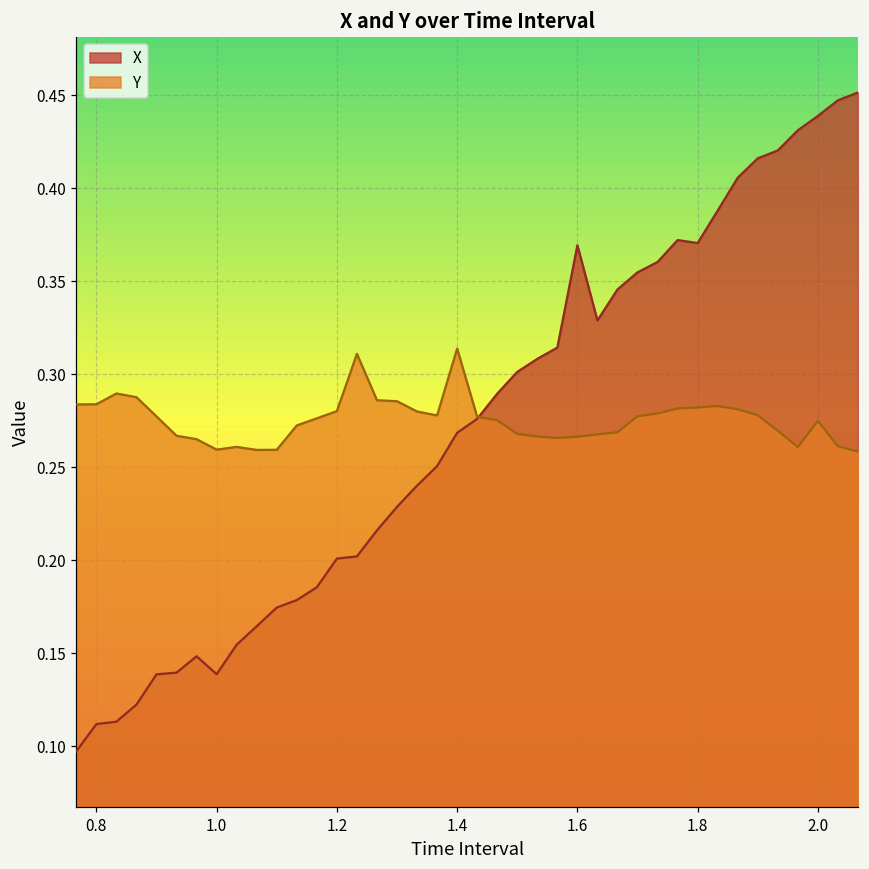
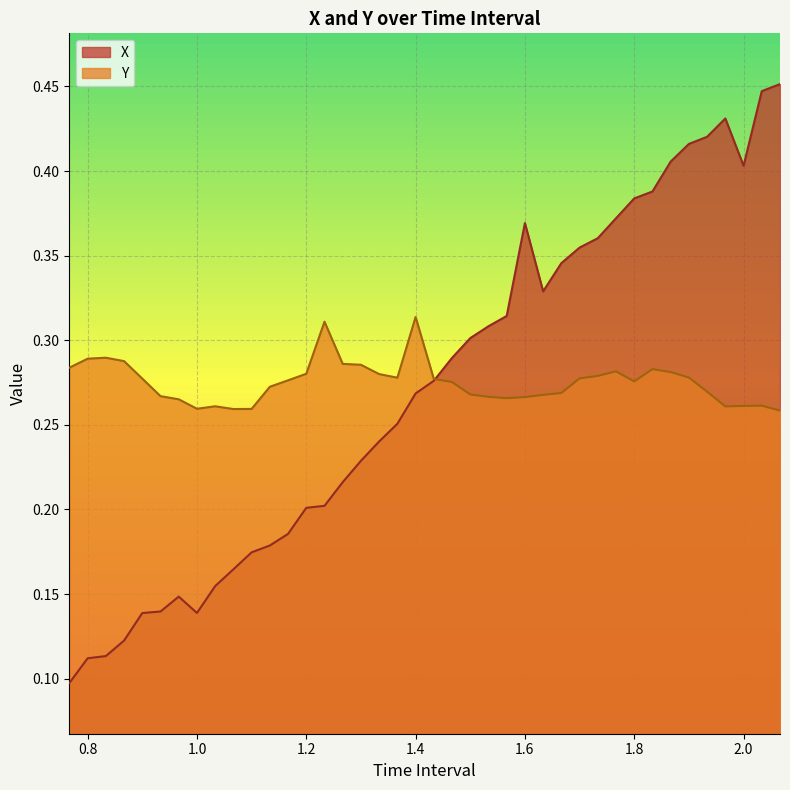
Y, 0.8: 0.284 -> 0.289
X, 1.8: 0.370 -> 0.384
Y, 1.8: 0.282 -> 0.276
X, 2.0: 0.439 -> 0.403
Y, 2.0: 0.275 -> 0.261
